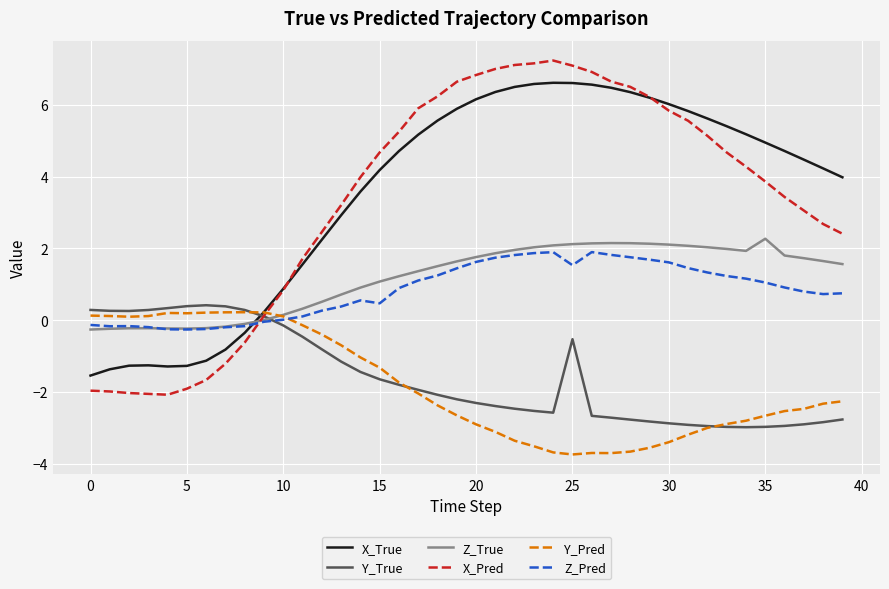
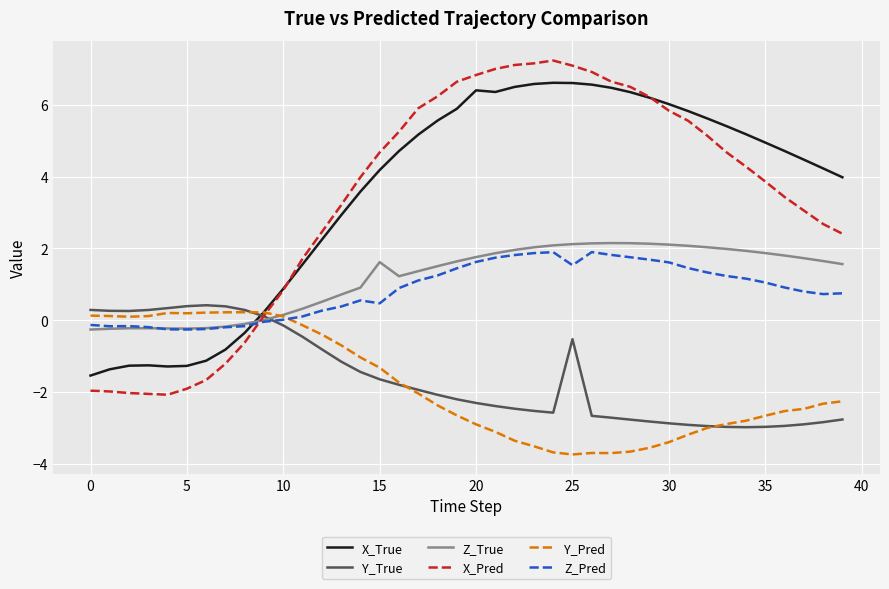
Z_True, 15: 1.1 -> 1.6
X_True, 20: 6.2 -> 6.4
Z_True, 35: 2.3 -> 1.9
